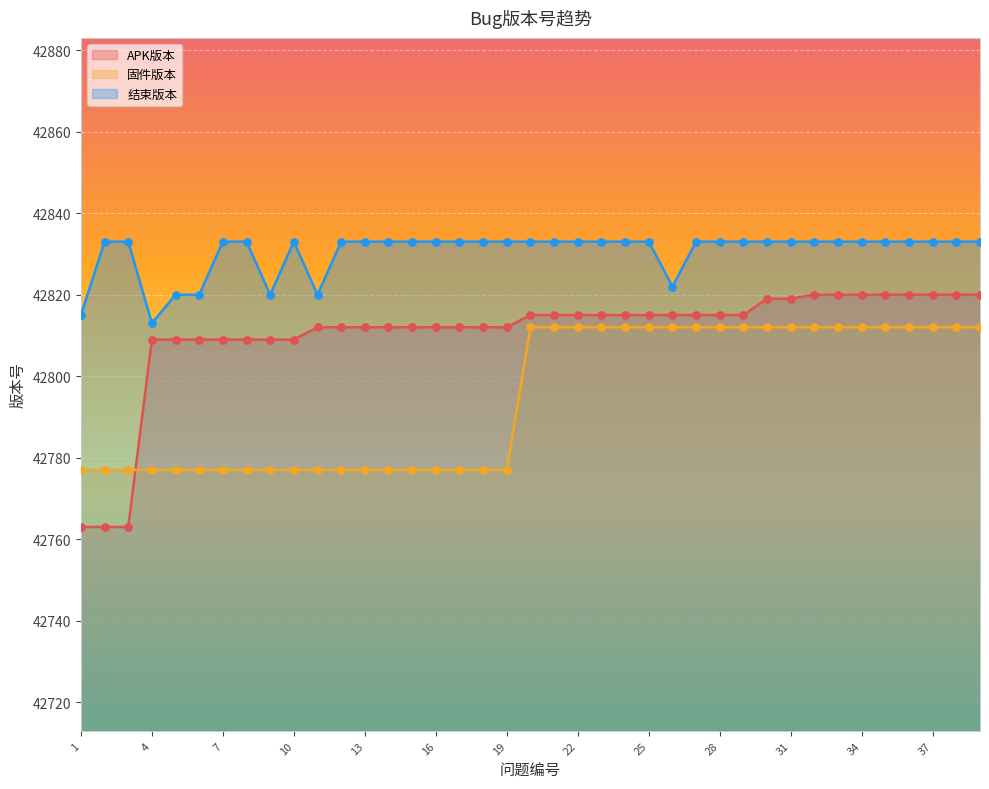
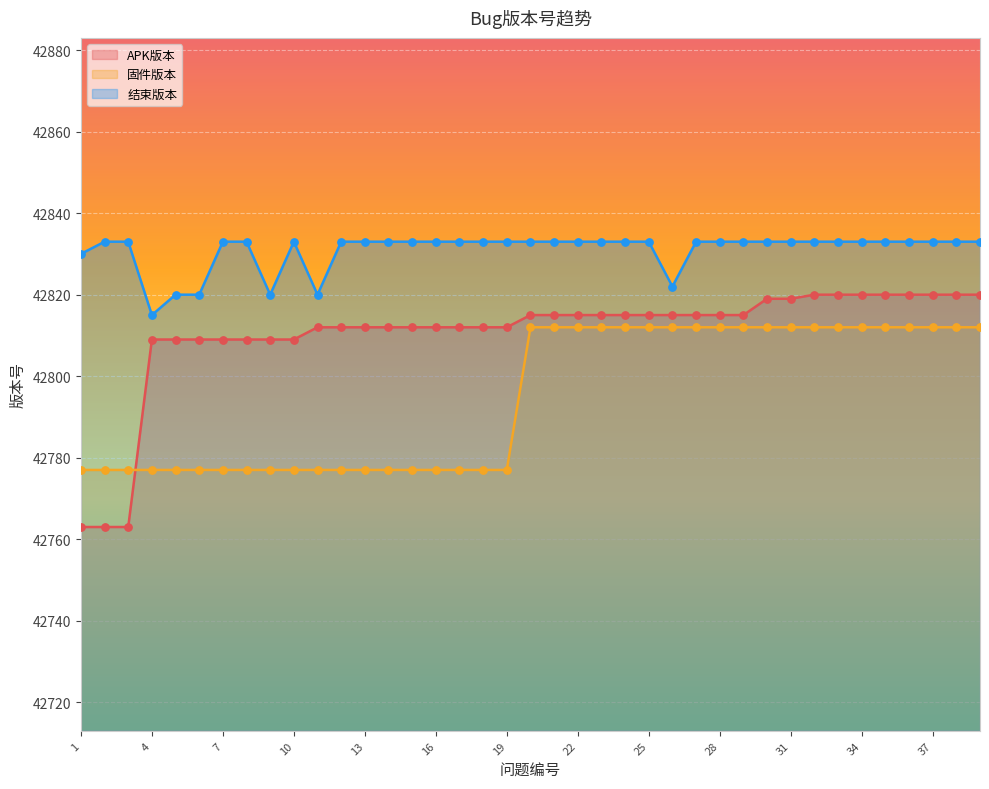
结束版本, 1: 42815 -> 42830
结束版本, 4: 42813 -> 42815
